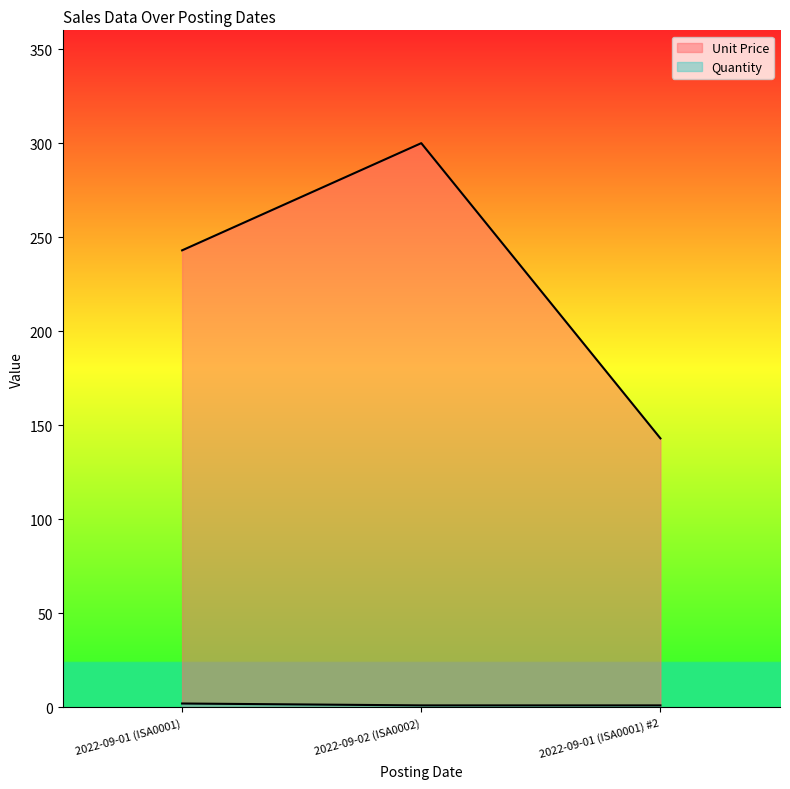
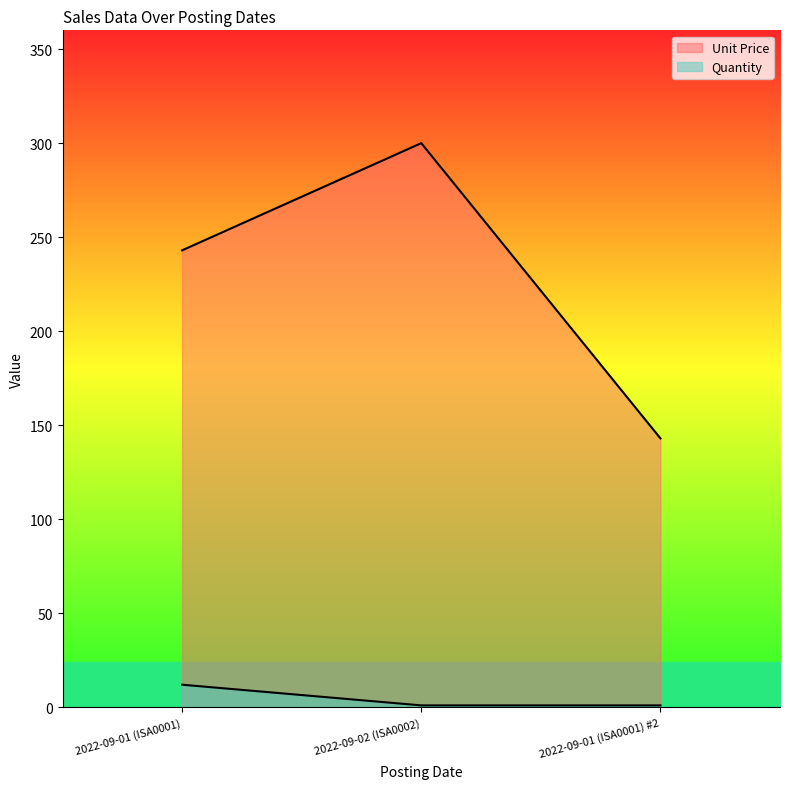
Quantity, 2022-09-01 (ISA0001): 2 -> 12
